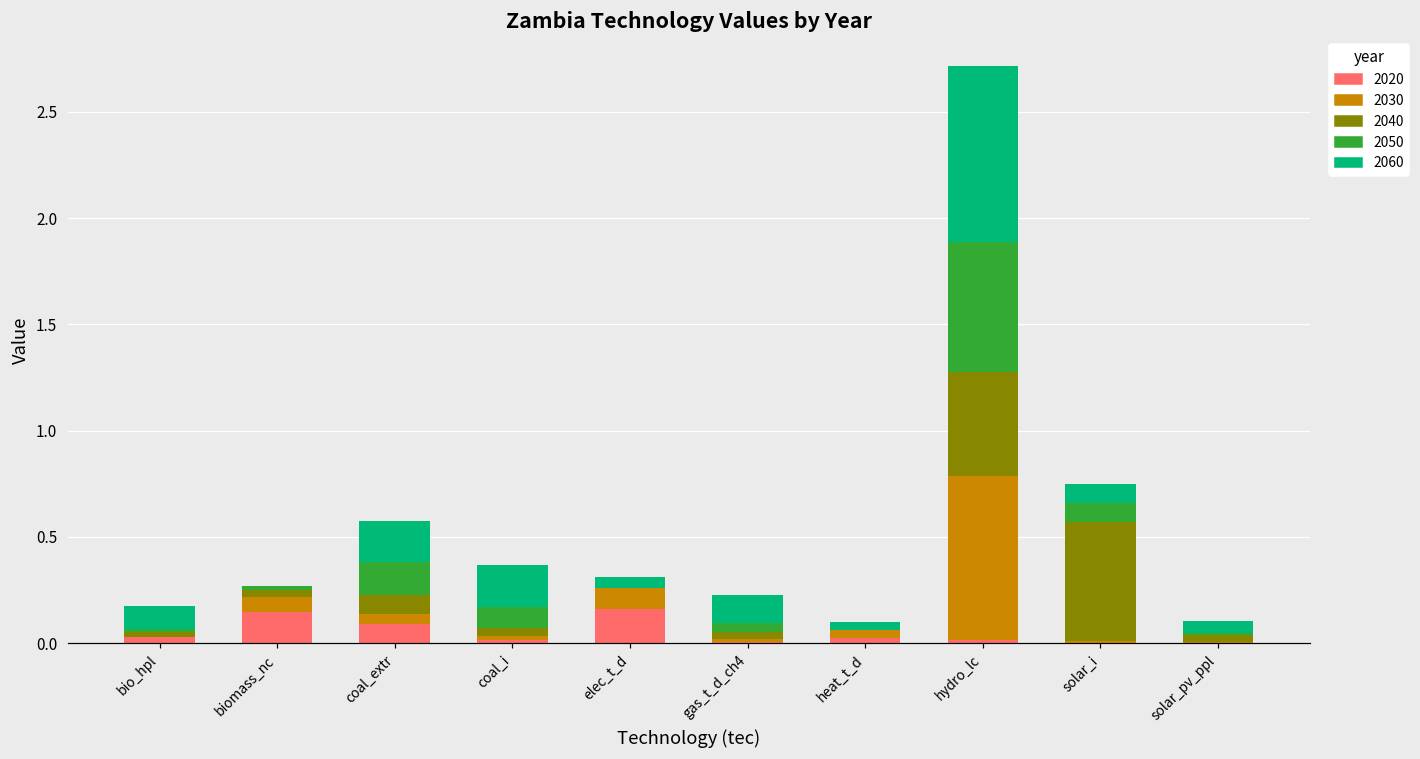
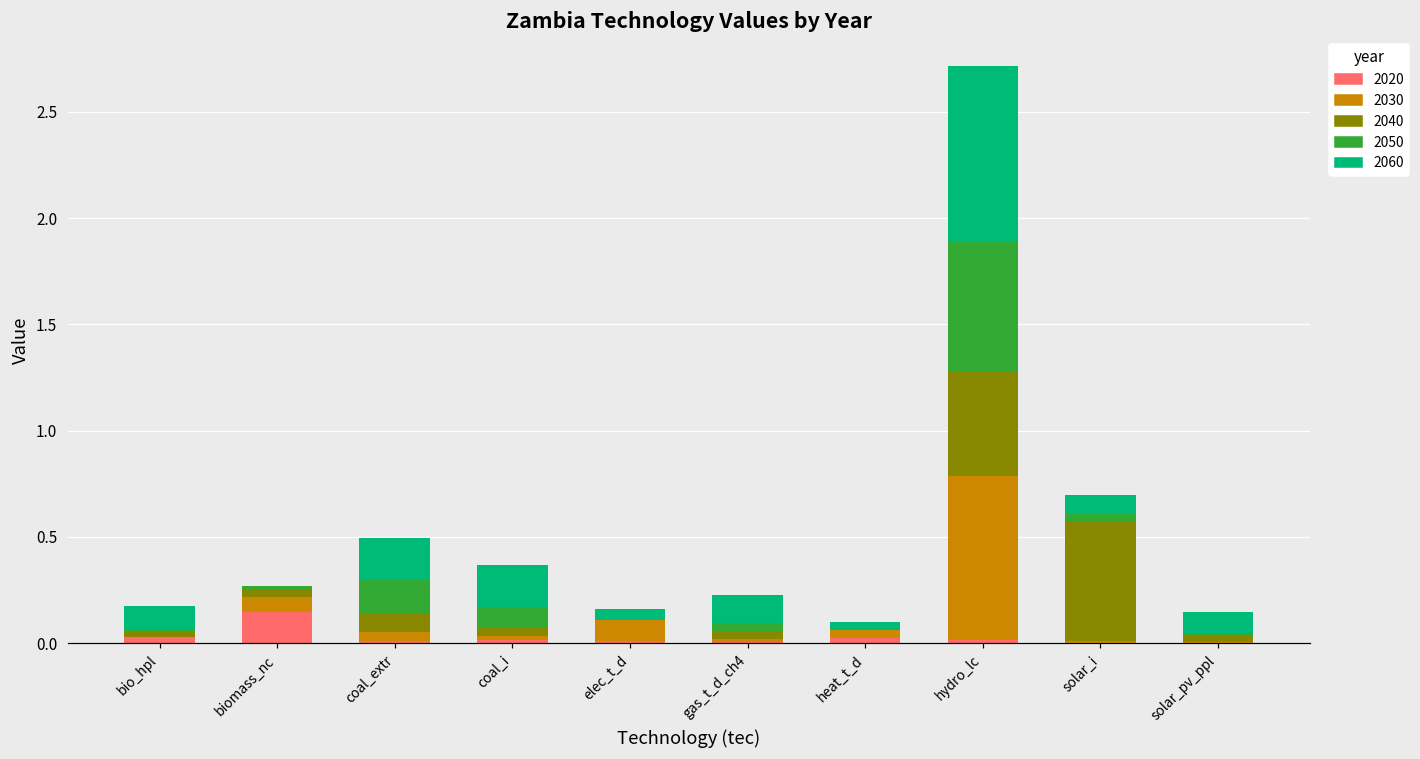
2020, coal_extr: 0.09 -> 0.01
2020, elec_t_d: 0.16 -> 0.01
2050, solar_i: 0.09 -> 0.04
2060, solar_pv_ppl: 0.05 -> 0.10
